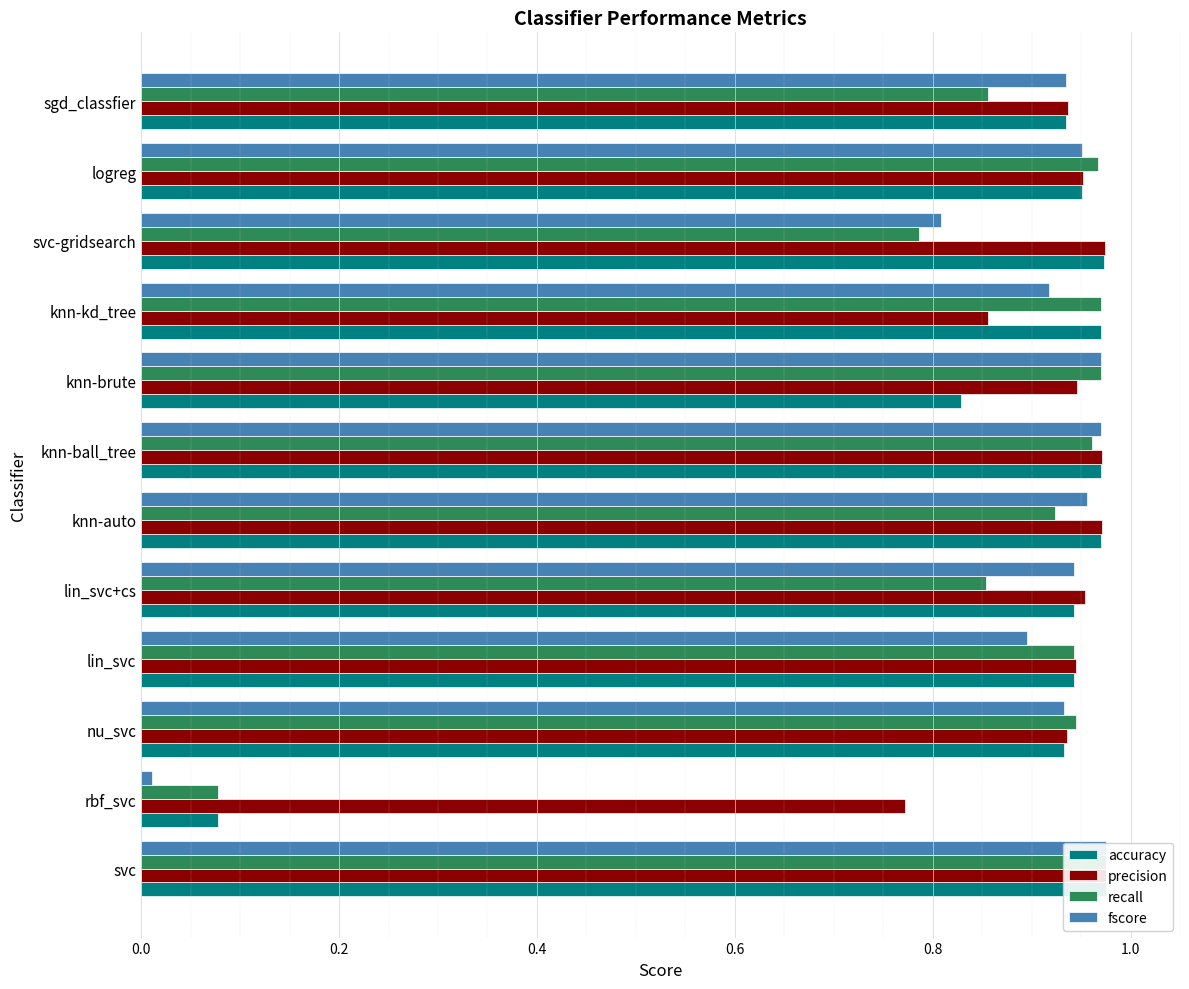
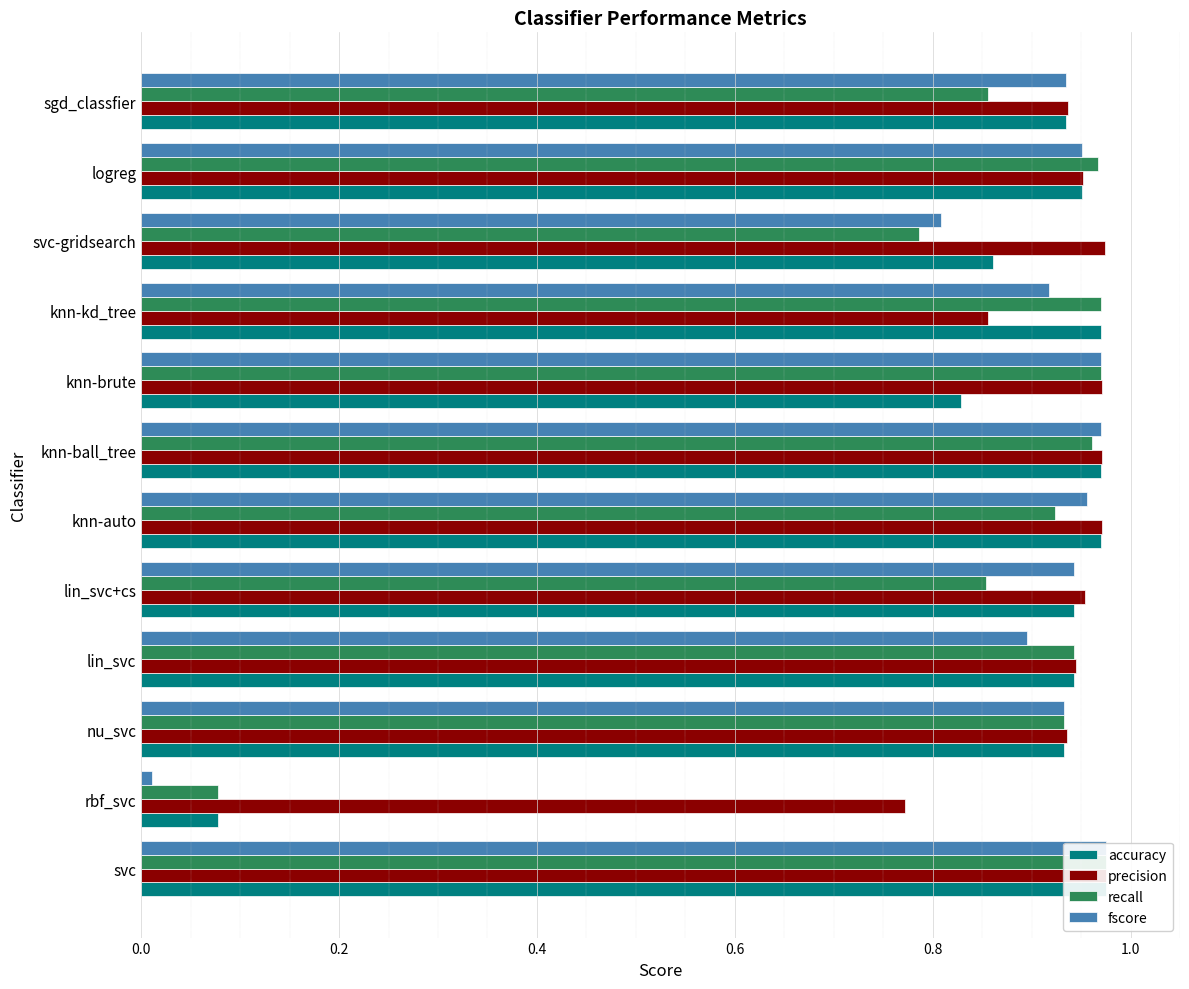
accuracy, svc-gridsearch: 0.97 -> 0.86
precision, knn-brute: 0.95 -> 0.97
recall, nu_svc: 0.94 -> 0.93
